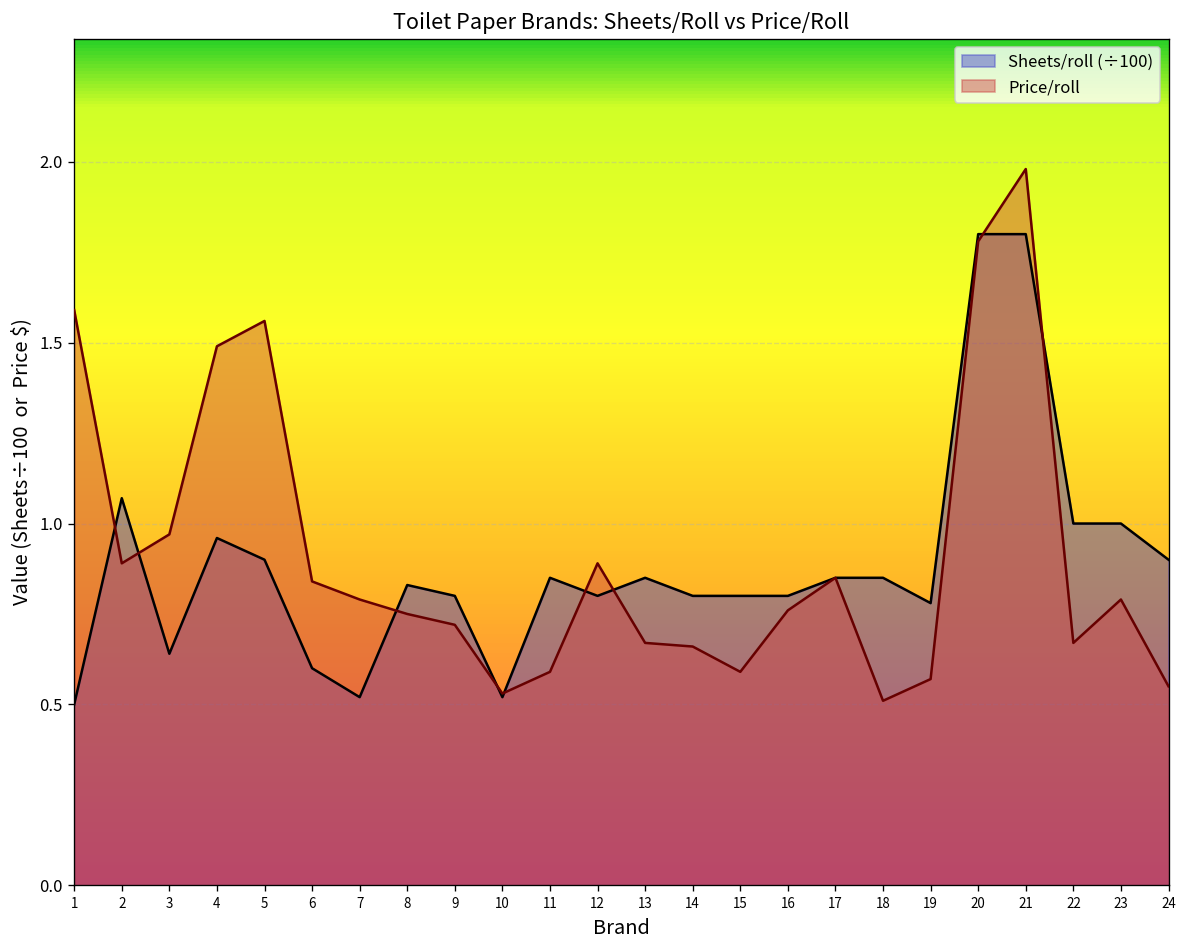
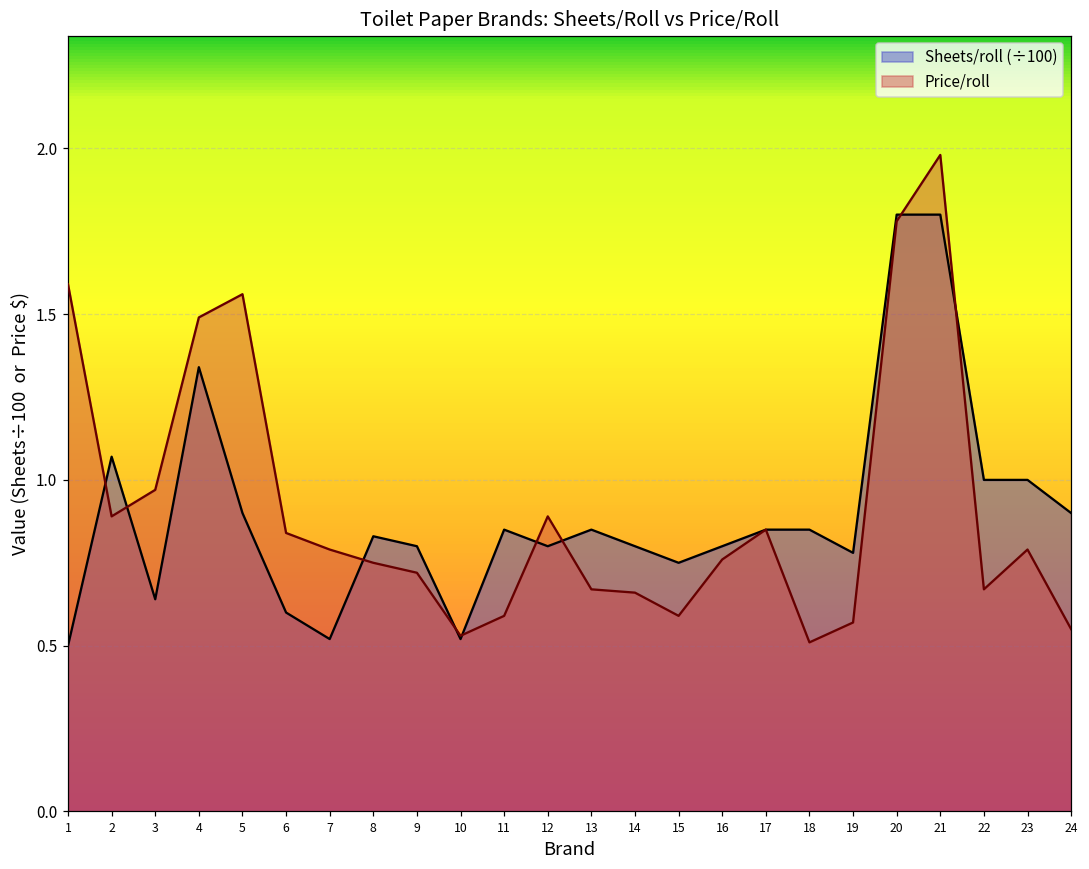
Sheets/roll (÷100), 4: 0.96 -> 1.34
Sheets/roll (÷100), 15: 0.80 -> 0.75
